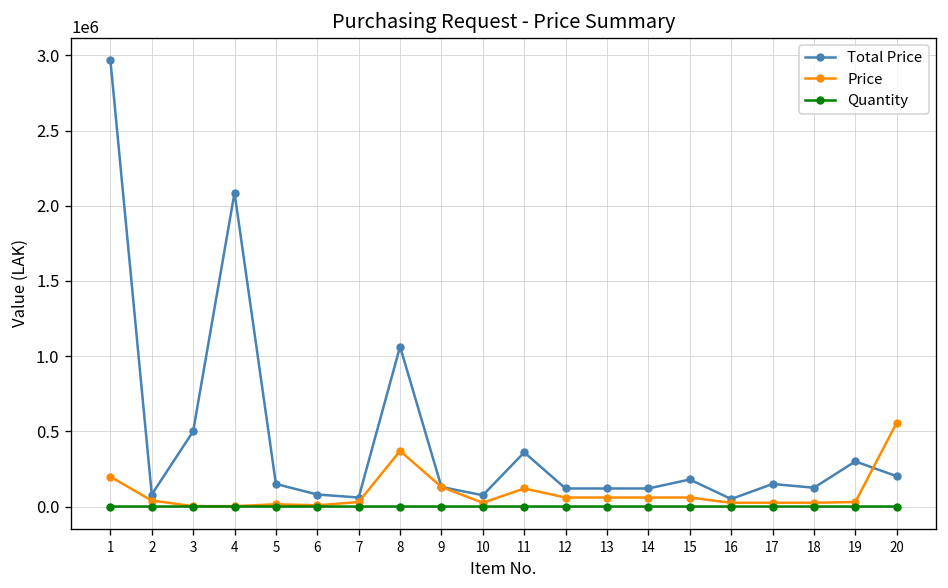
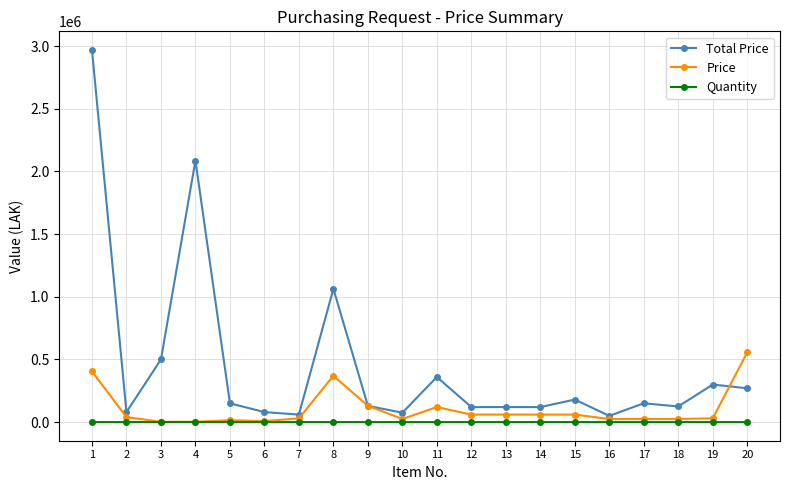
Price, 1: 200000 -> 400000
Total Price, 20: 200000 -> 270000
